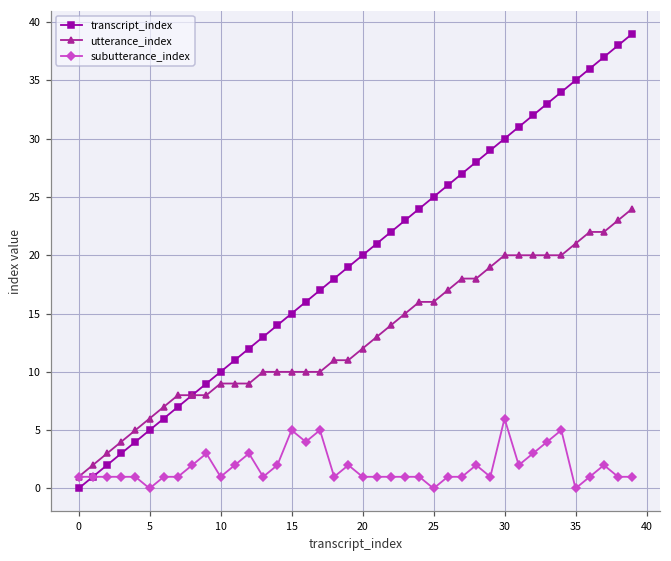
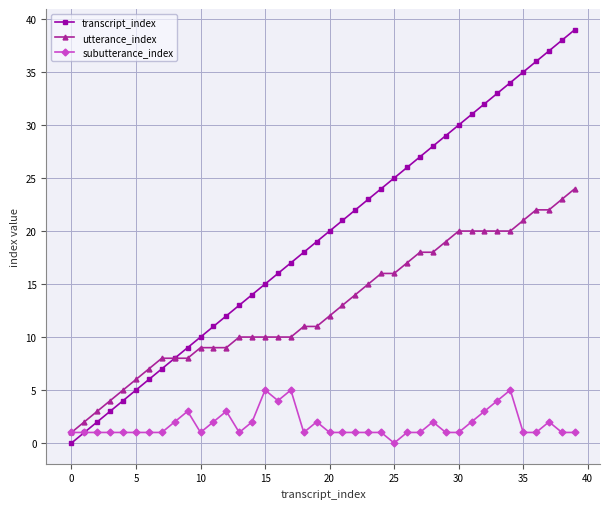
subutterance_index, 5: 0 -> 1
subutterance_index, 30: 6 -> 1
subutterance_index, 35: 0 -> 1
